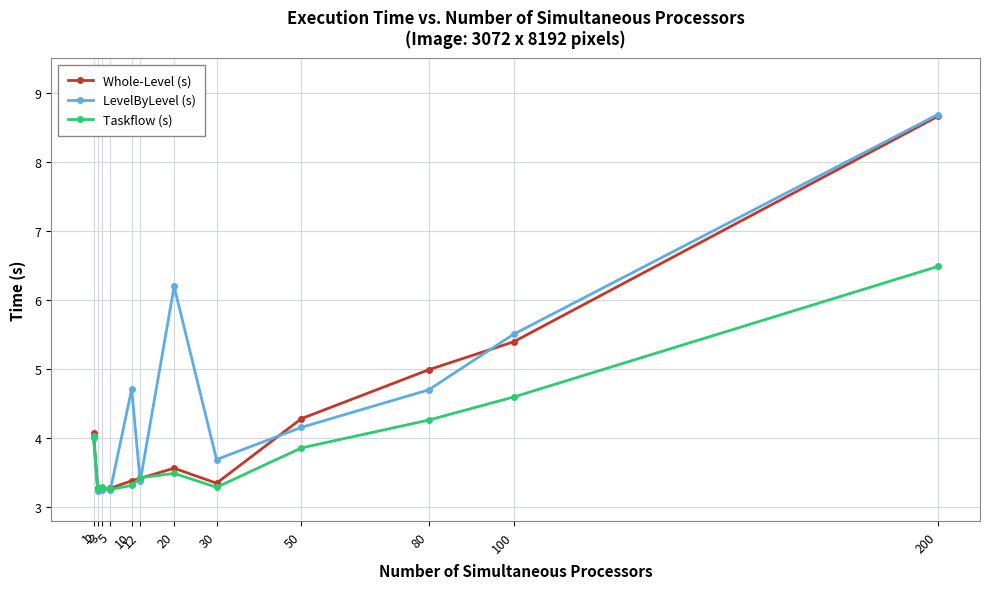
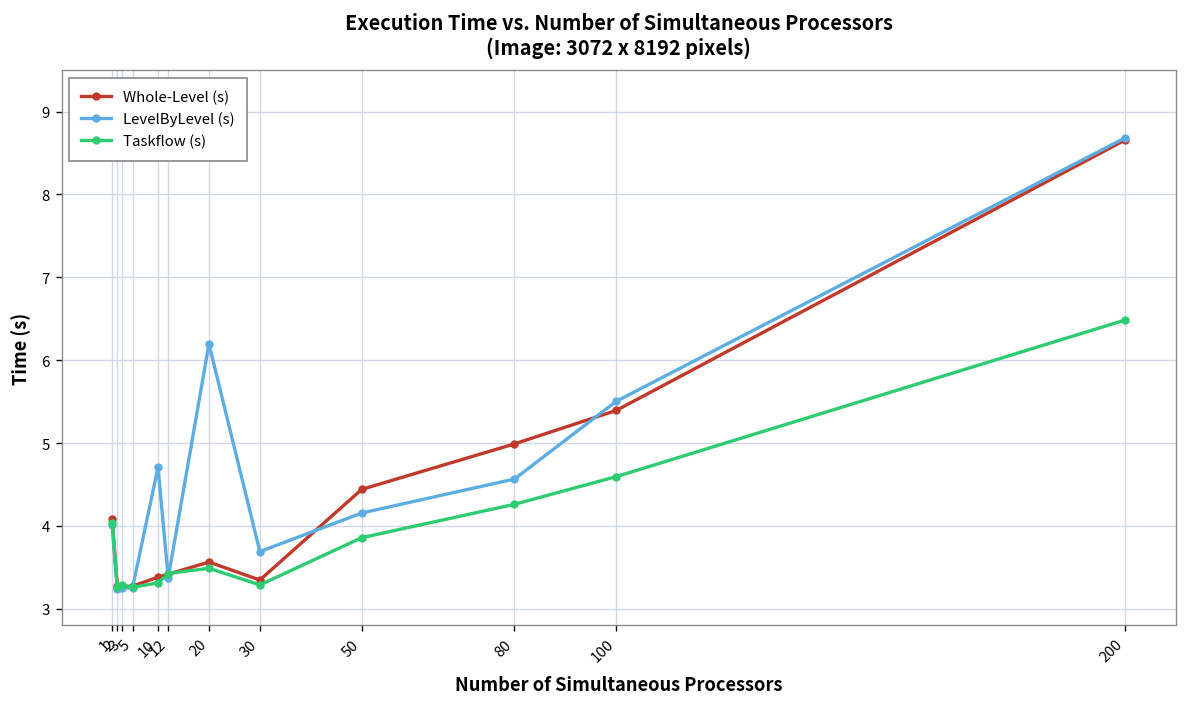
Whole-Level (s), 50: 4.3 -> 4.4
LevelByLevel (s), 80: 4.7 -> 4.6
